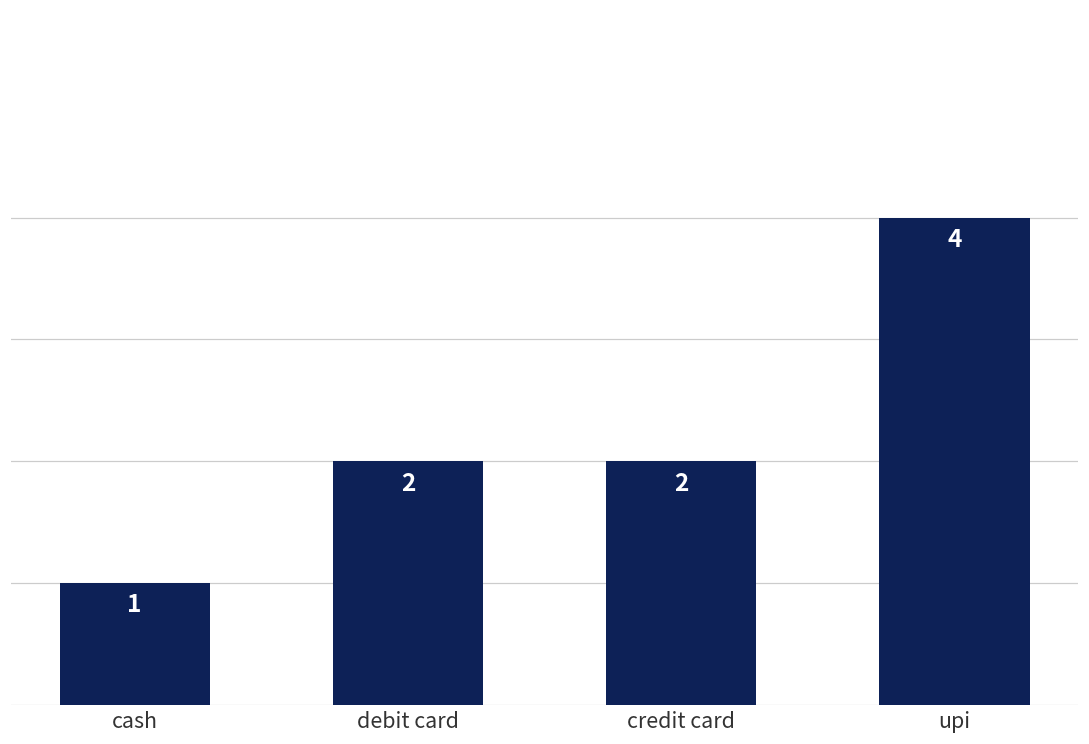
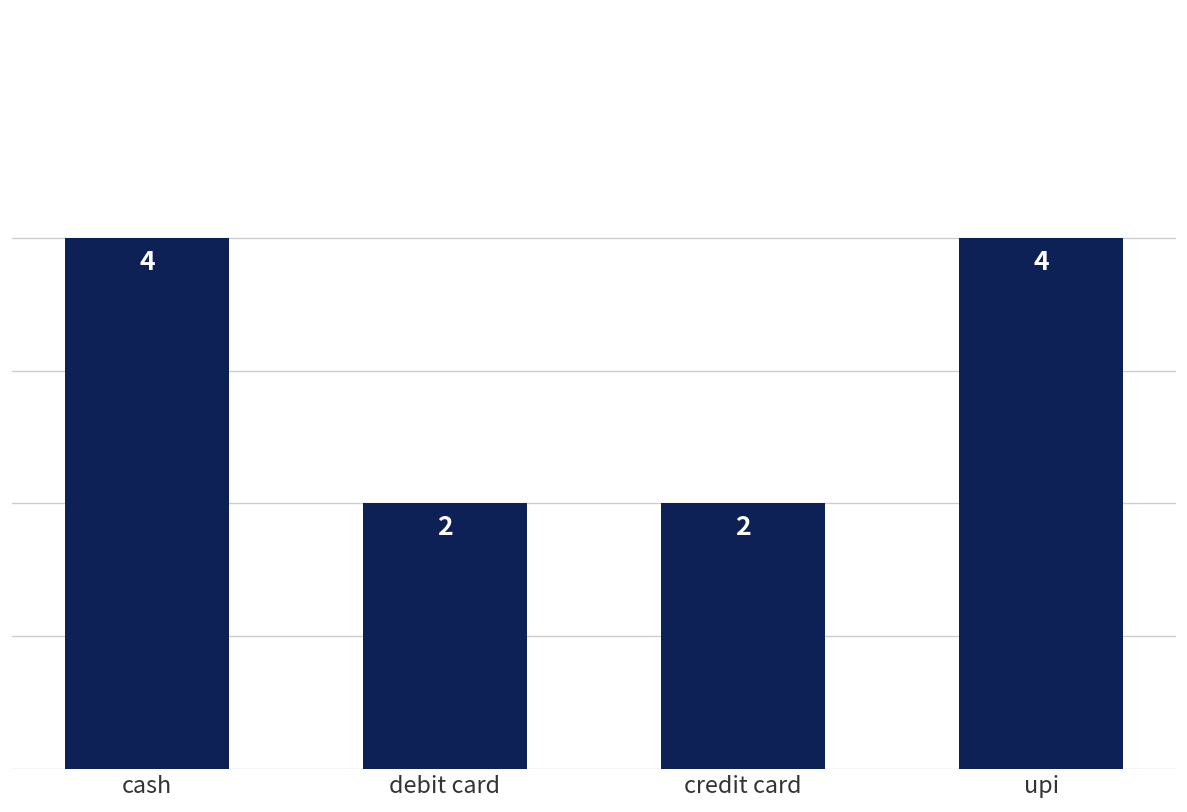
cash: 1 -> 4
